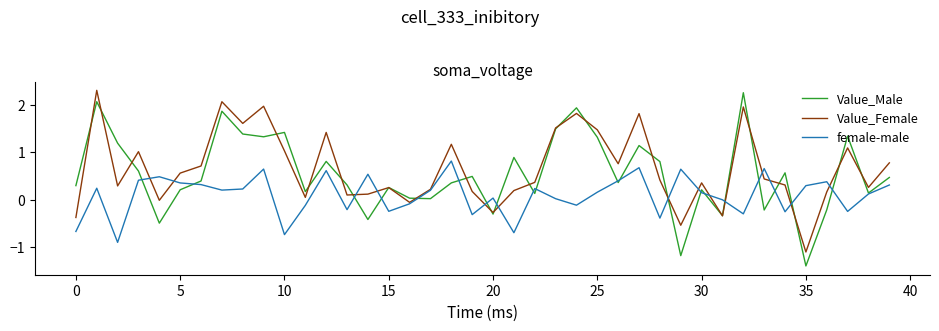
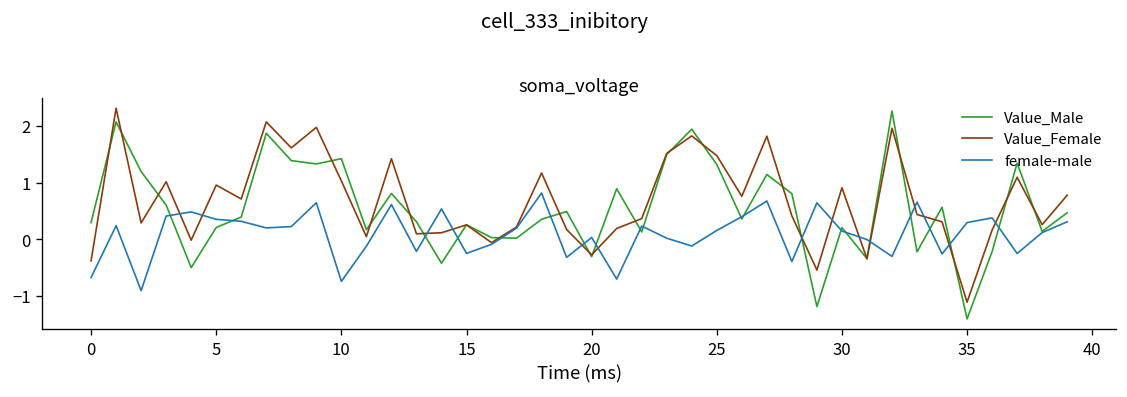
Value_Female, 5: 0.6 -> 1.0
Value_Female, 30: 0.4 -> 0.9
